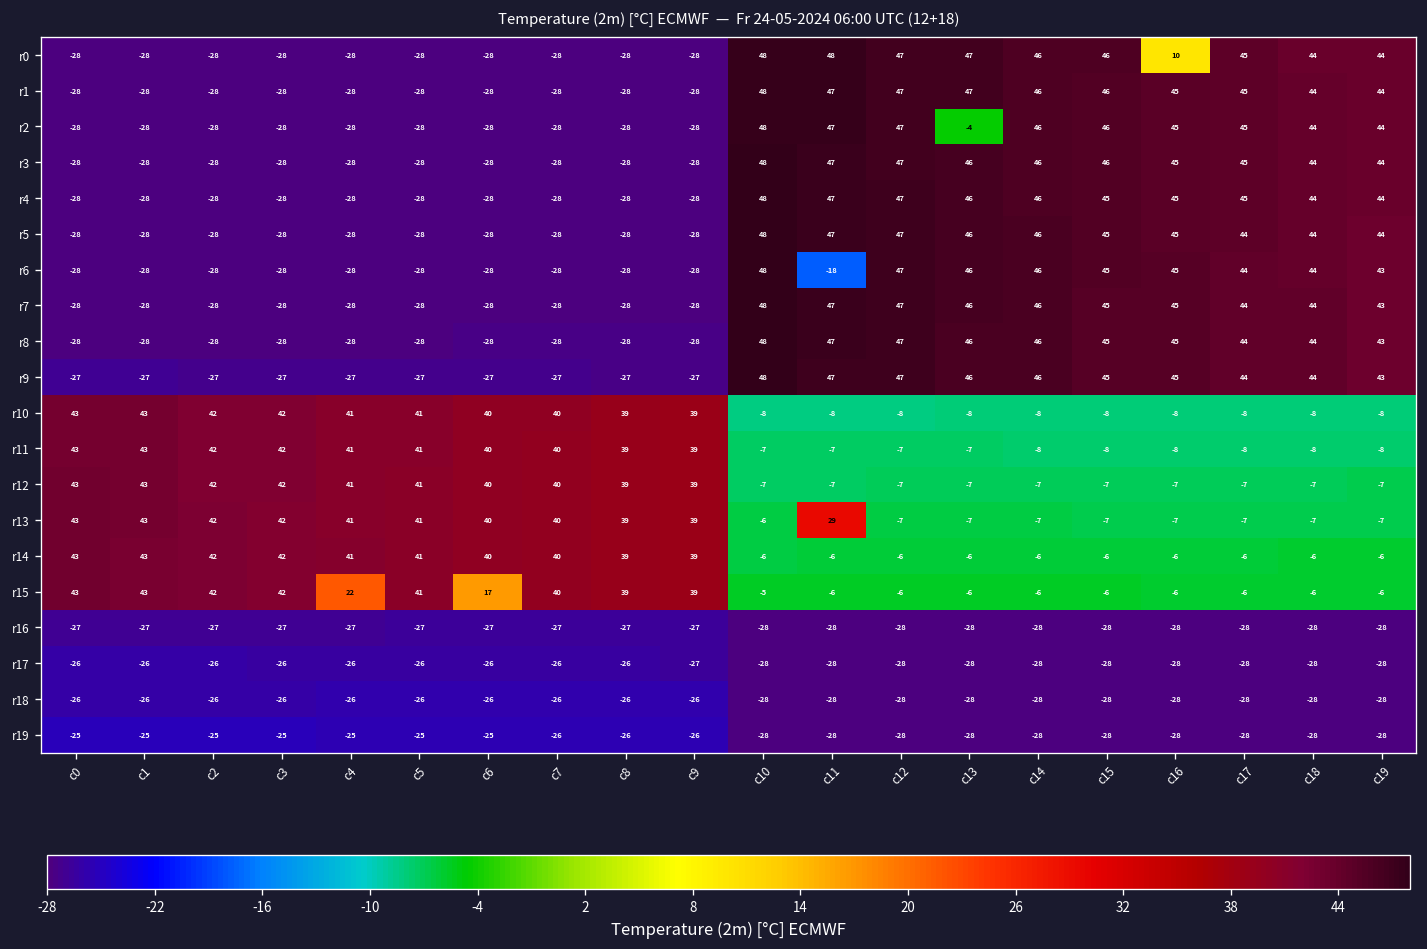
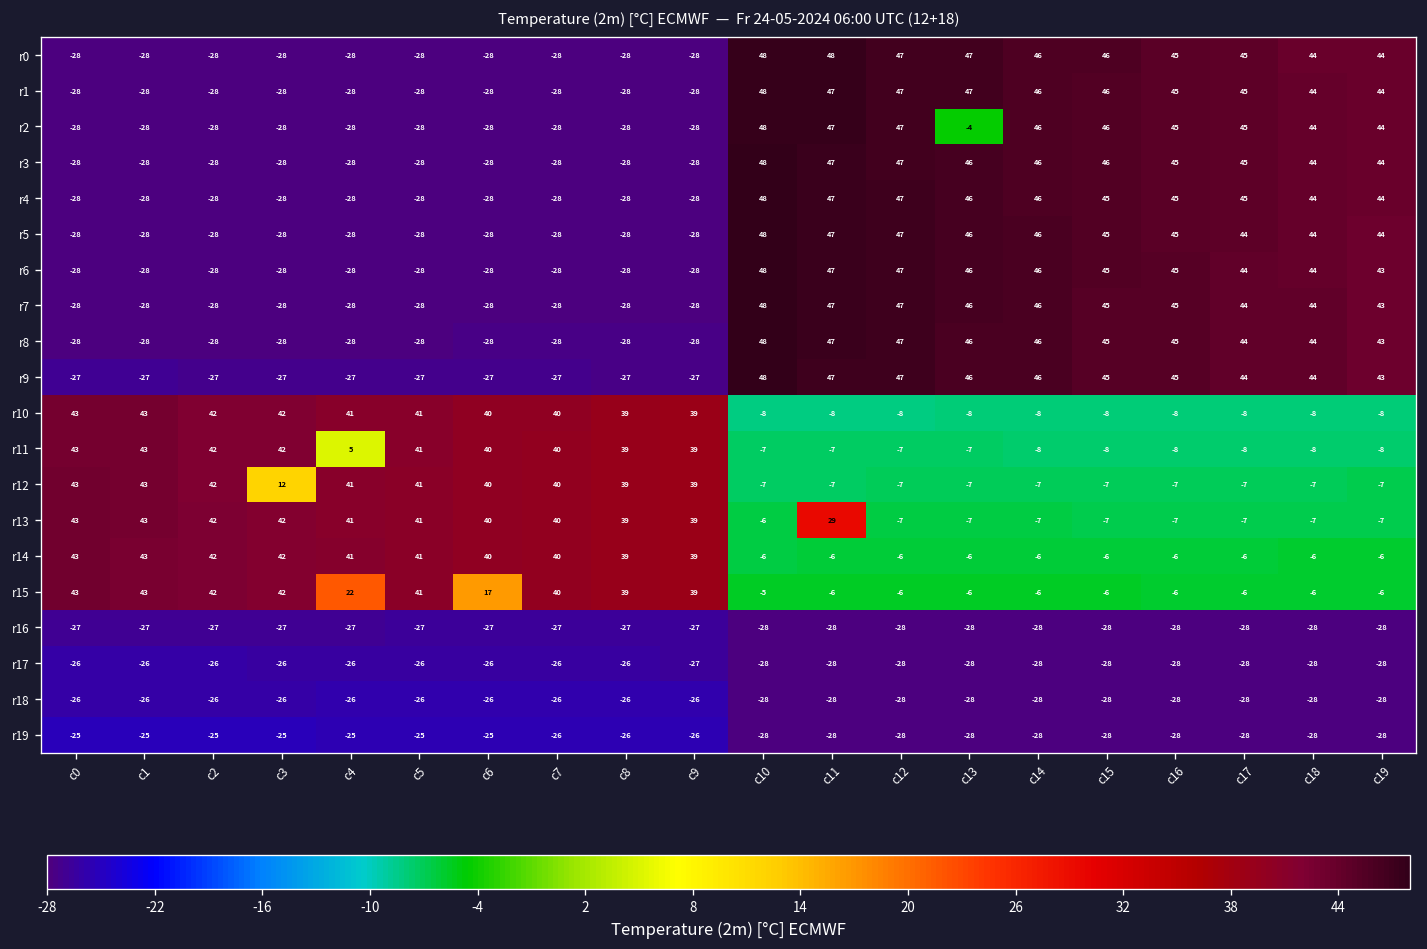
r0, c16: 10 -> 45
r6, c11: -18 -> 47
r11, c4: 41 -> 5
r12, c3: 42 -> 12
